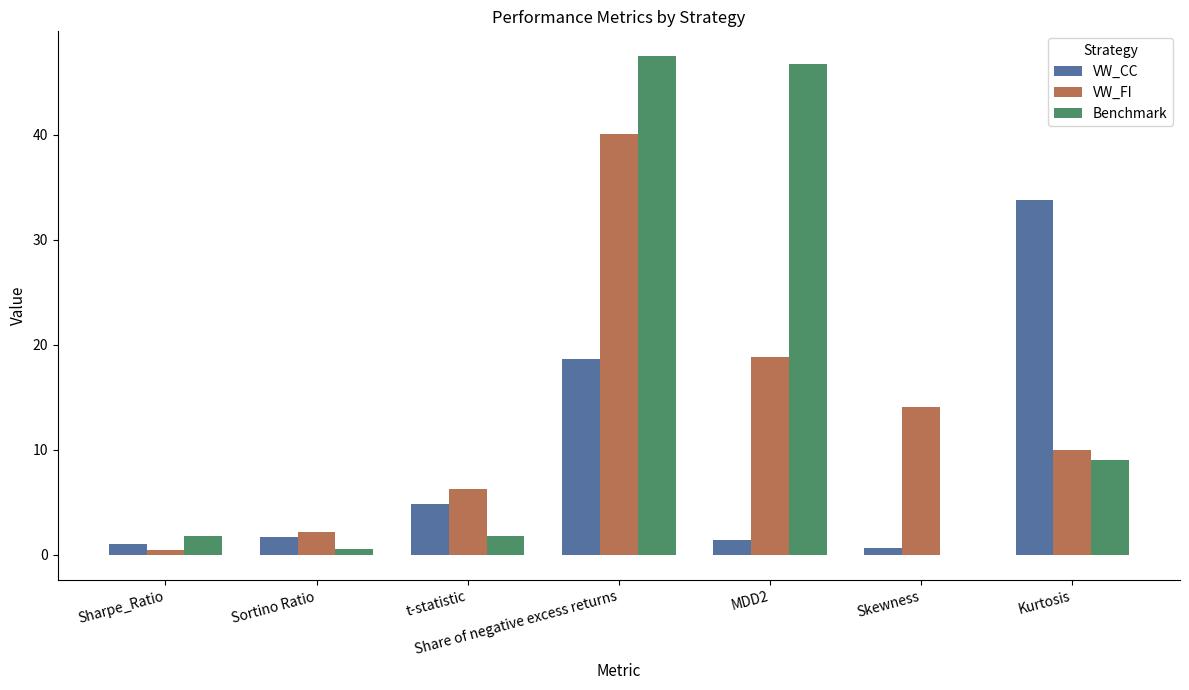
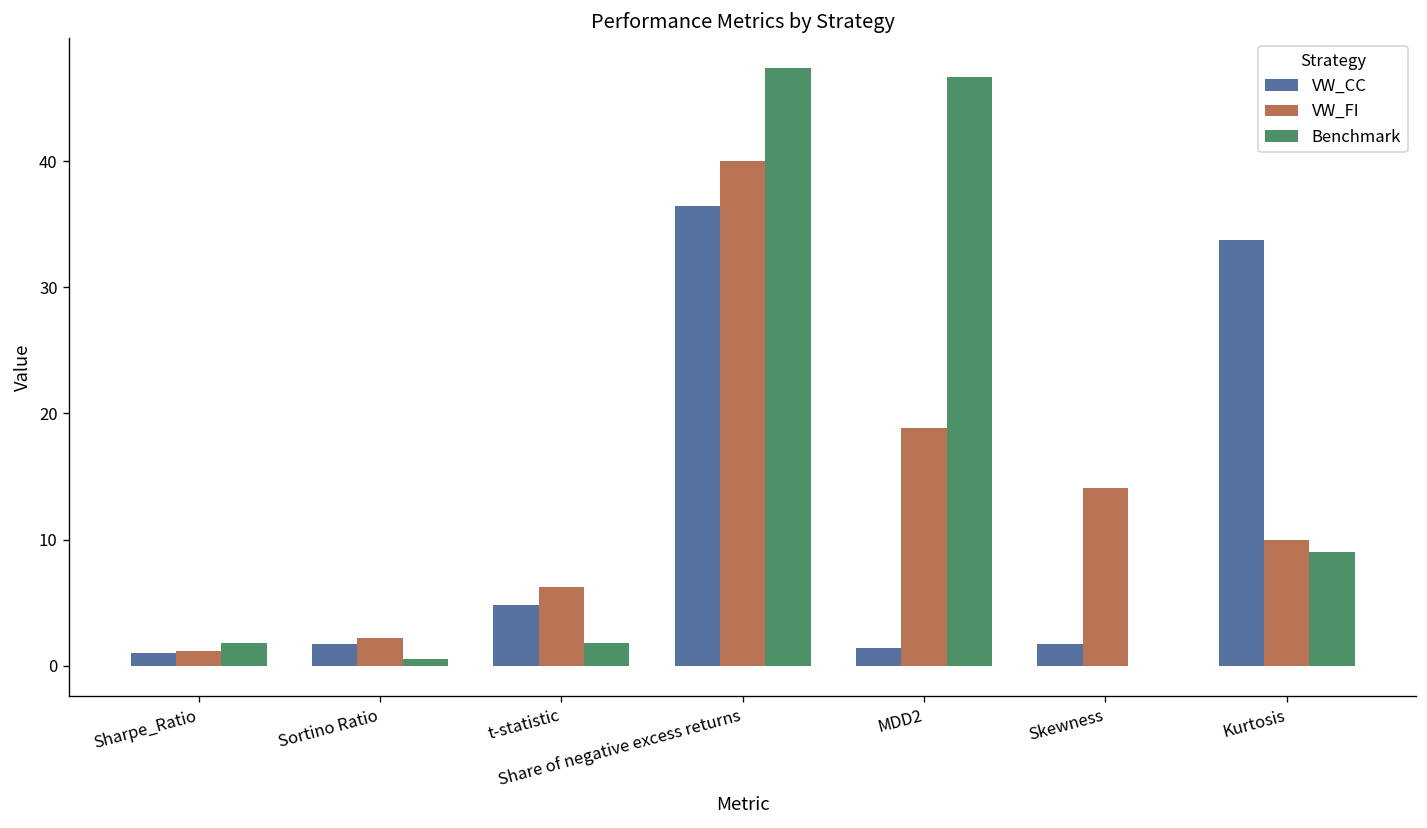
VW_FI, Sharpe_Ratio: 0.4 -> 1.2
VW_CC, Share of negative excess returns: 18.6 -> 36.5
VW_CC, Skewness: 0.7 -> 1.7
